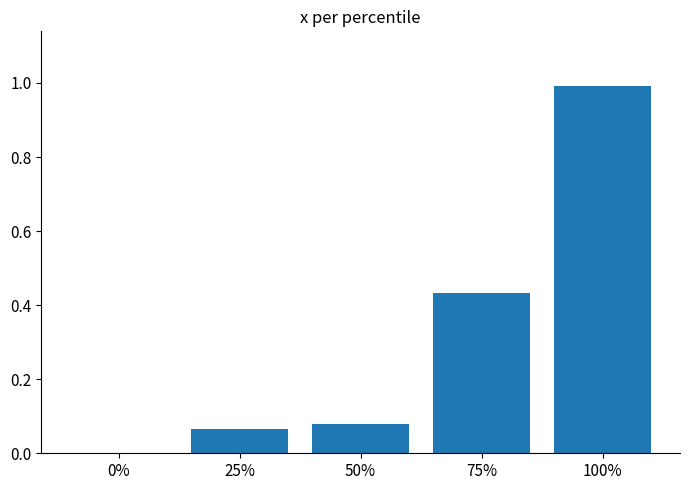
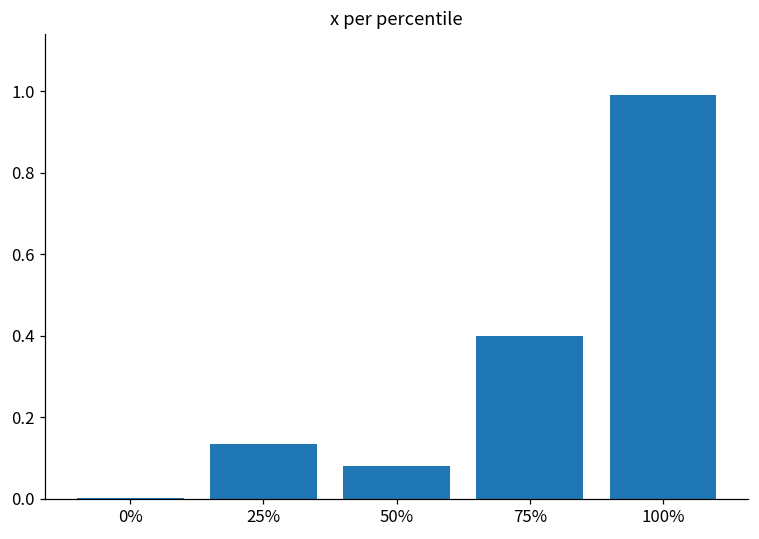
25%: 0.06 -> 0.13
75%: 0.43 -> 0.40
